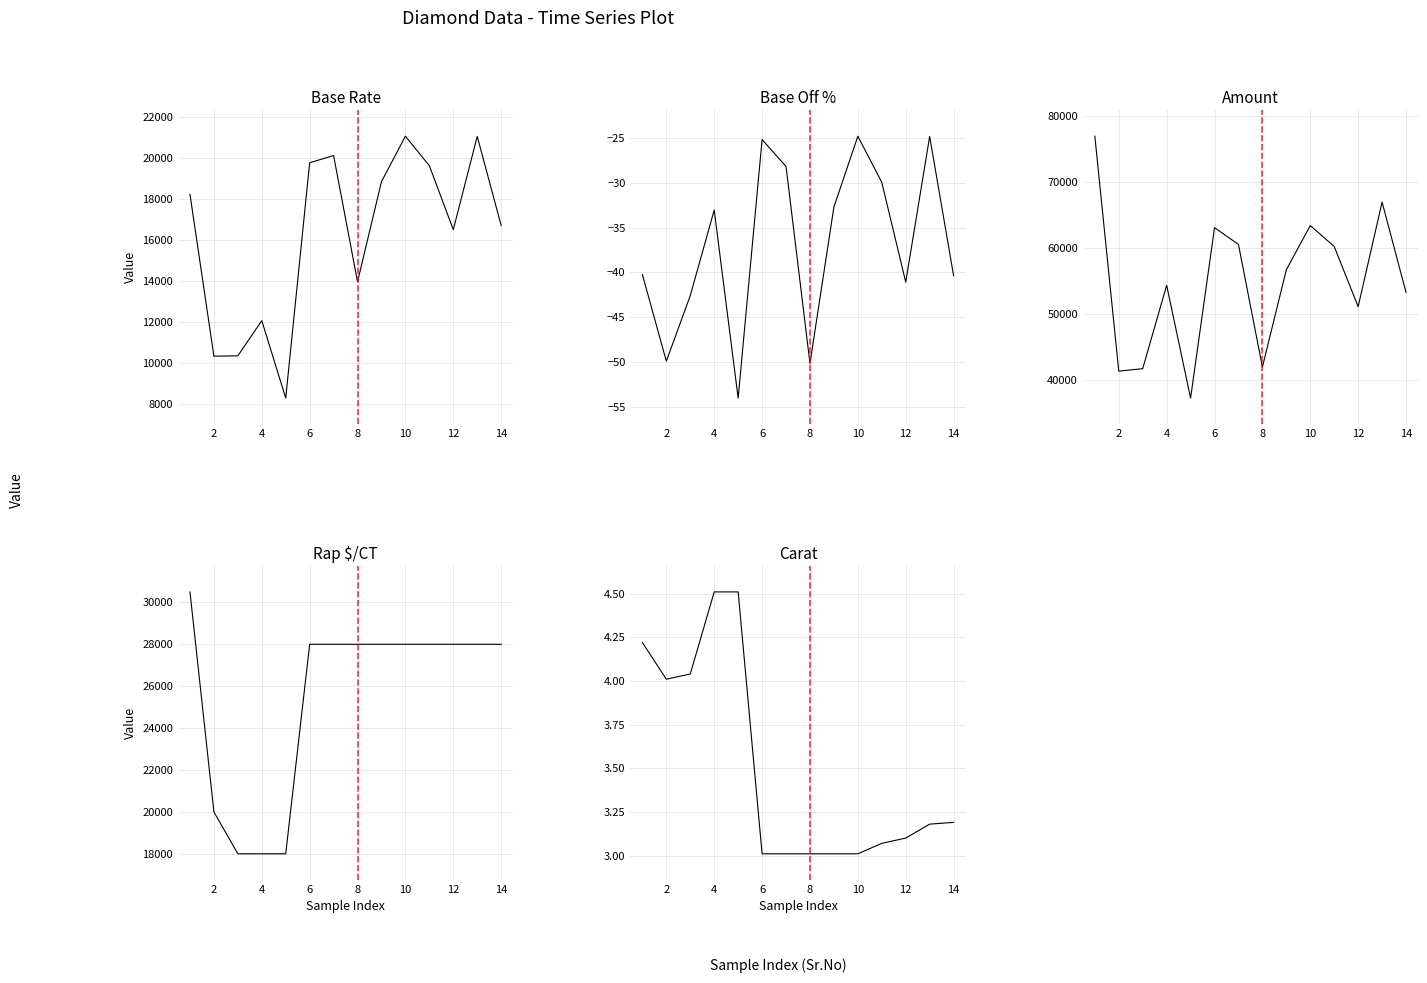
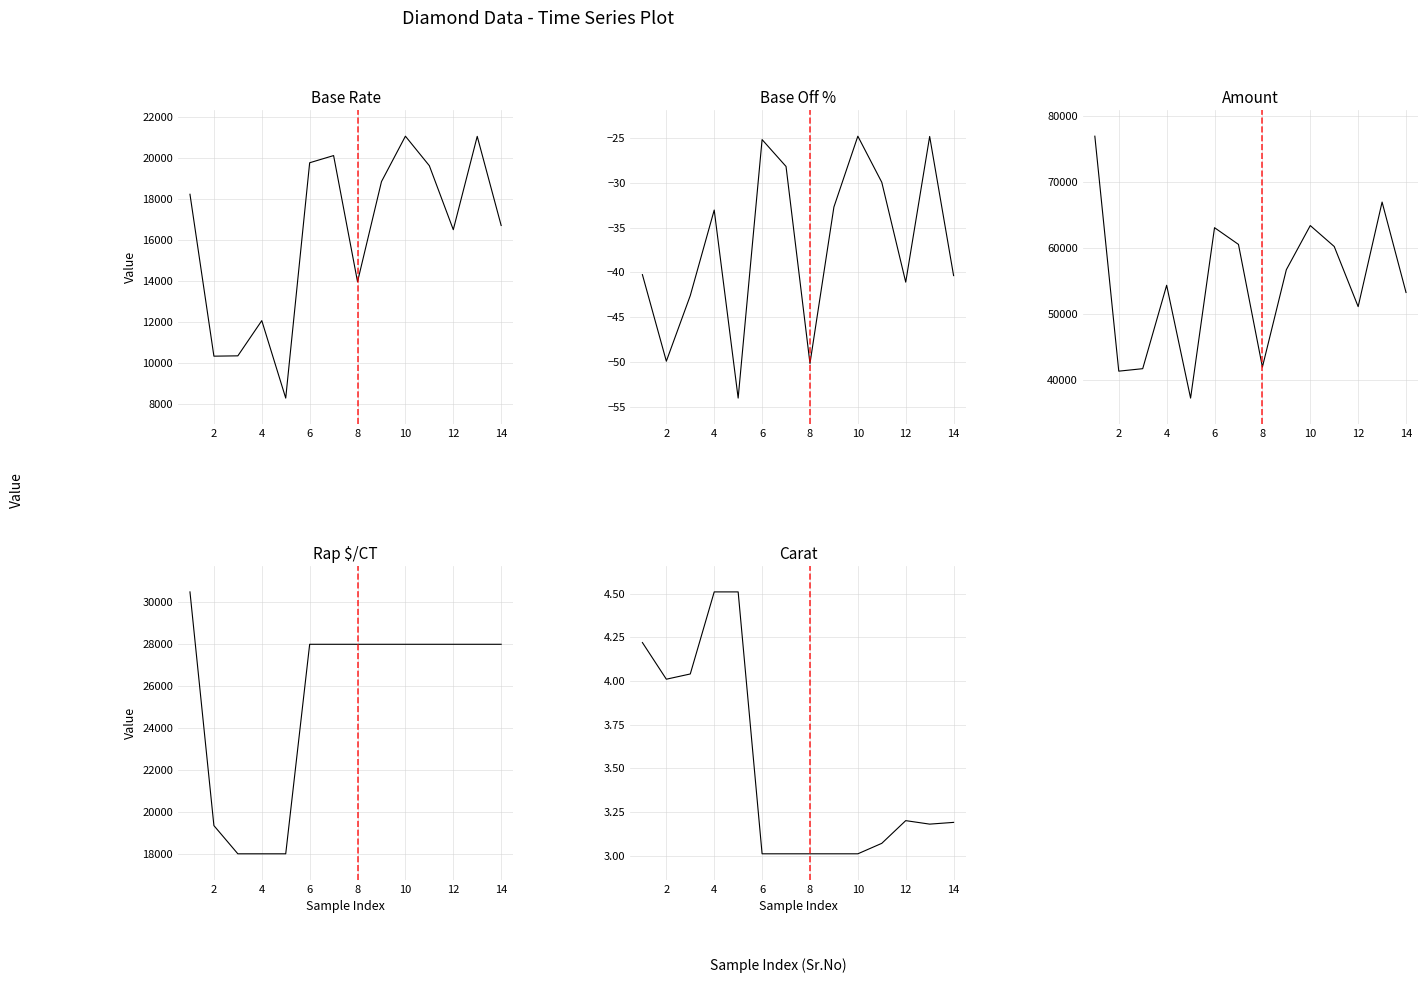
Rap $/CT, 2: 20000 -> 19300
Carat, 12: 3.1 -> 3.2
